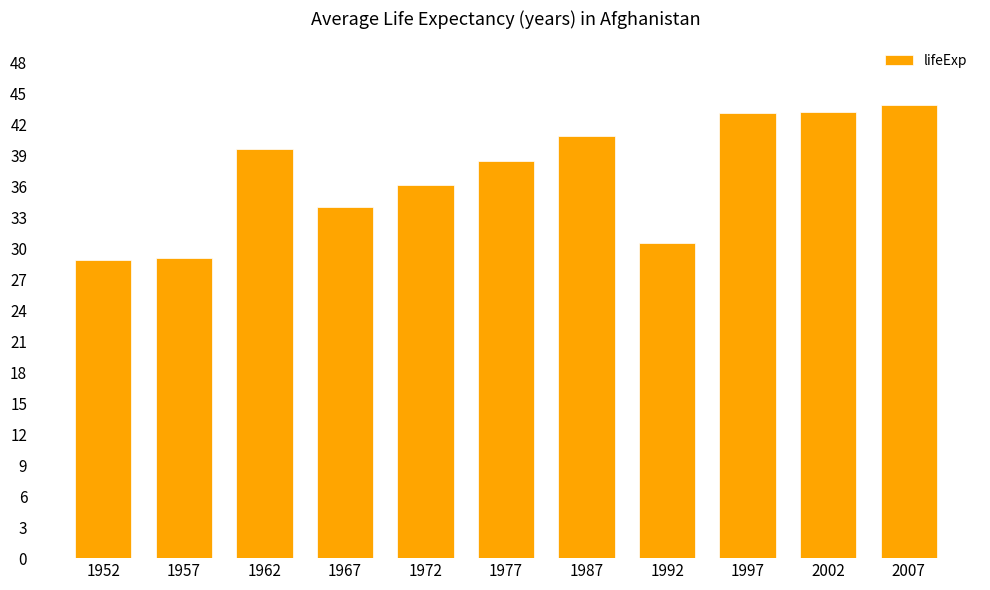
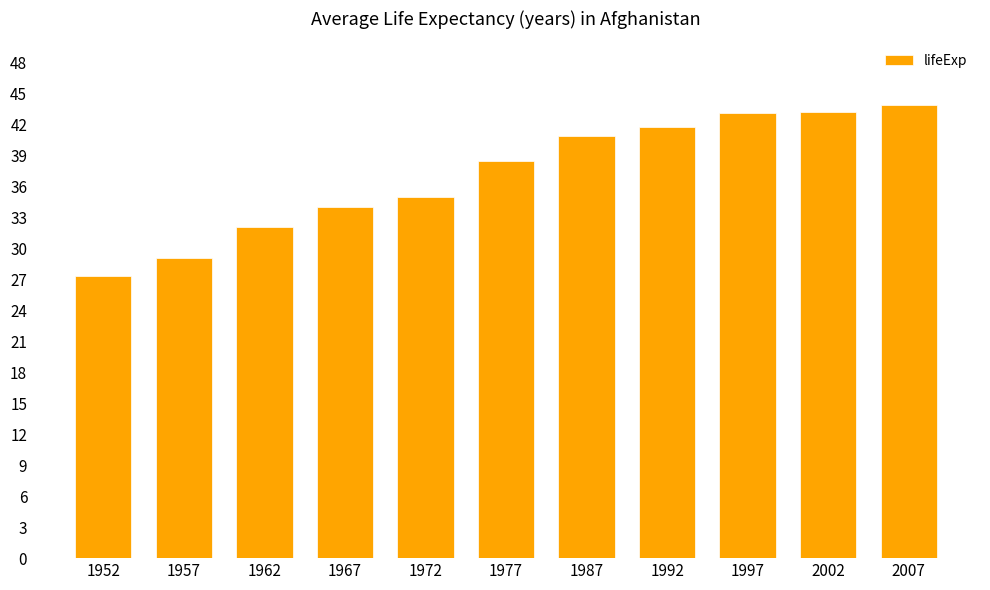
1952: 28.8 -> 27.3
1962: 39.6 -> 32.0
1972: 36.1 -> 35.0
1992: 30.5 -> 41.7
